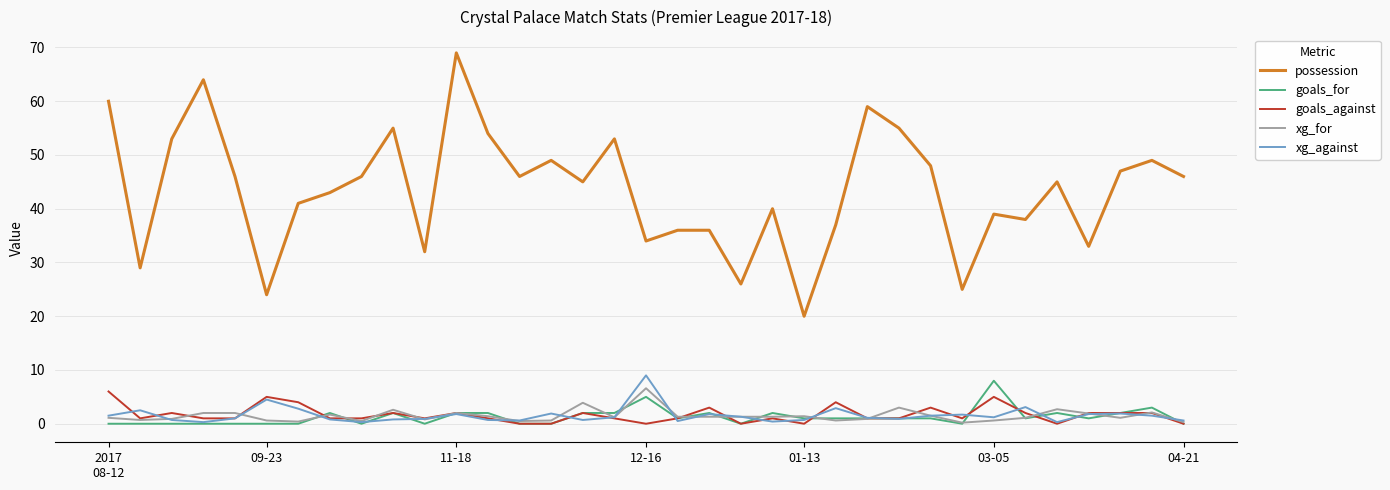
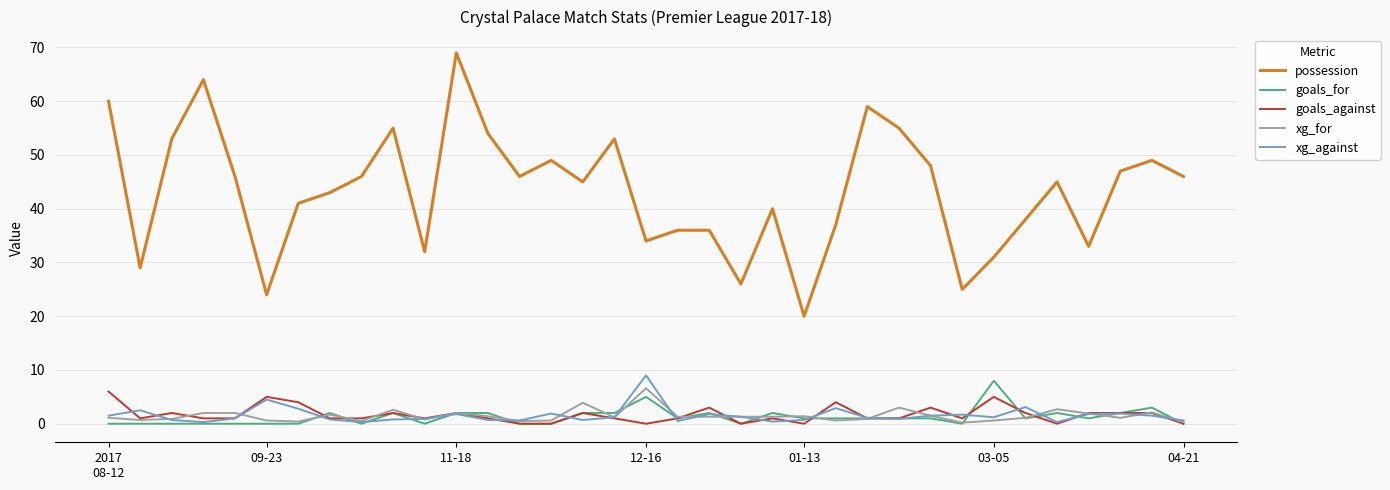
possession, 03-05: 39 -> 31
